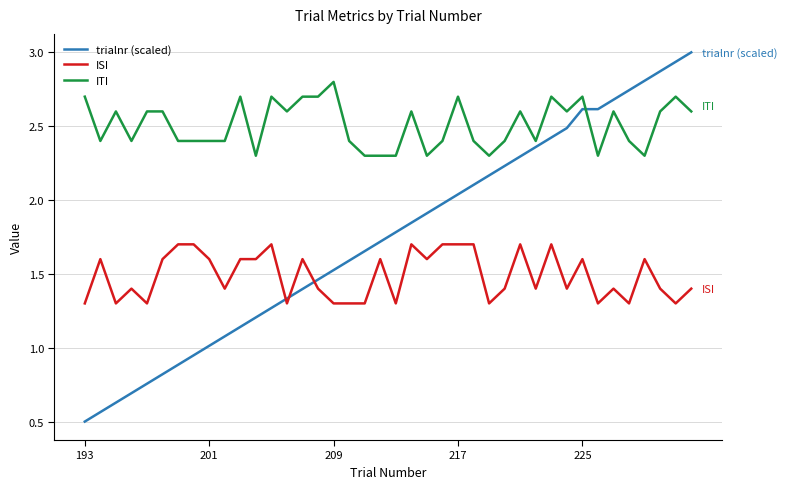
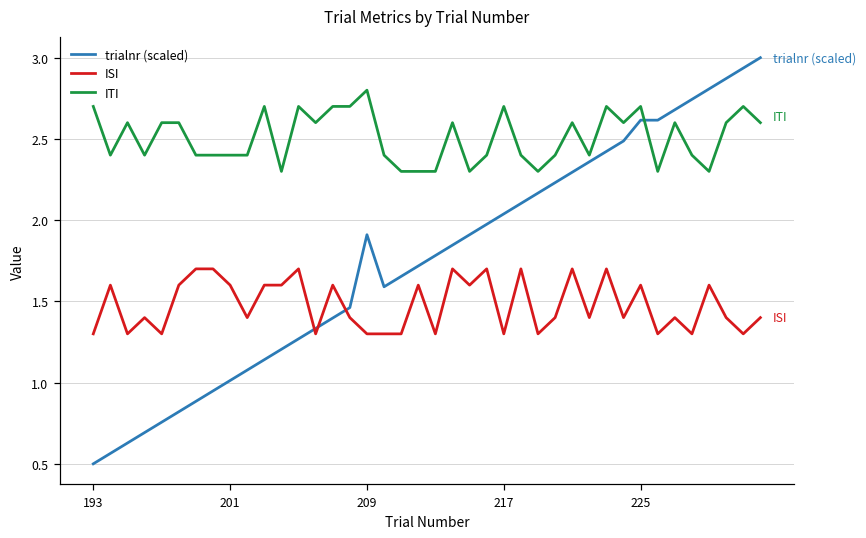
trialnr (scaled), 209: 1.53 -> 1.91
ISI, 217: 1.7 -> 1.3
